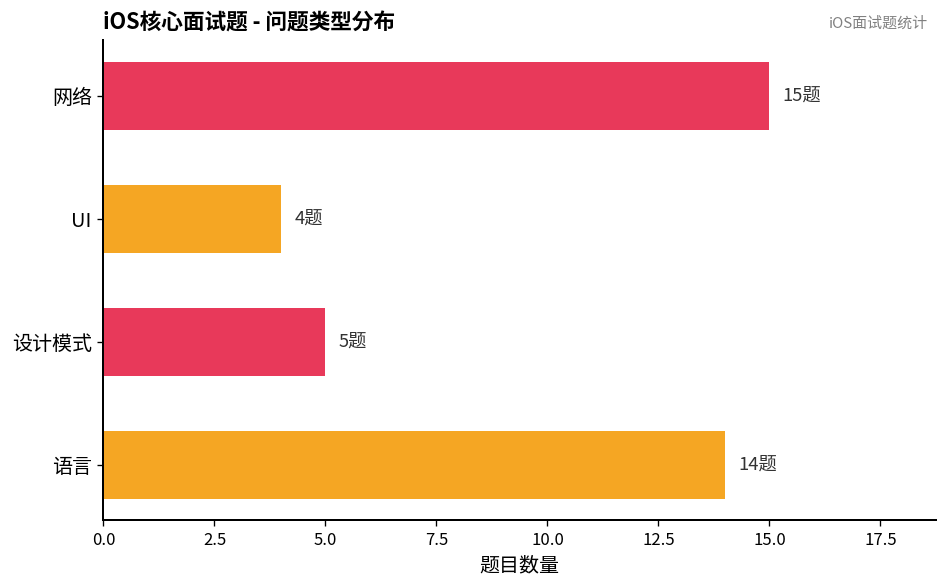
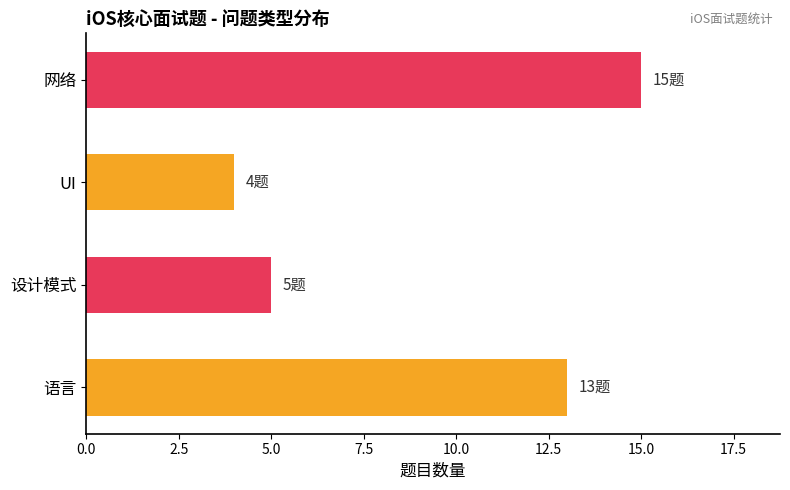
语言: 14题 -> 13题
